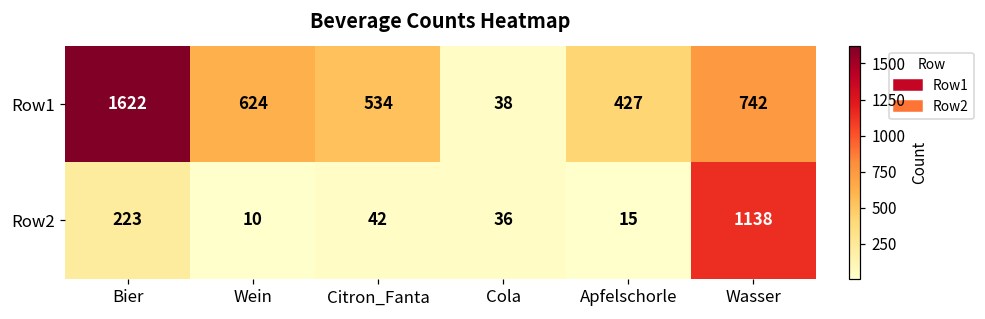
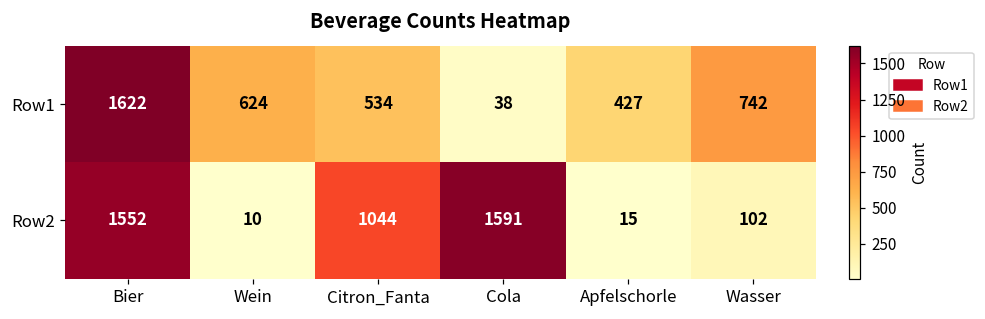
Row2, Bier: 223 -> 1552
Row2, Citron_Fanta: 42 -> 1044
Row2, Cola: 36 -> 1591
Row2, Wasser: 1138 -> 102
